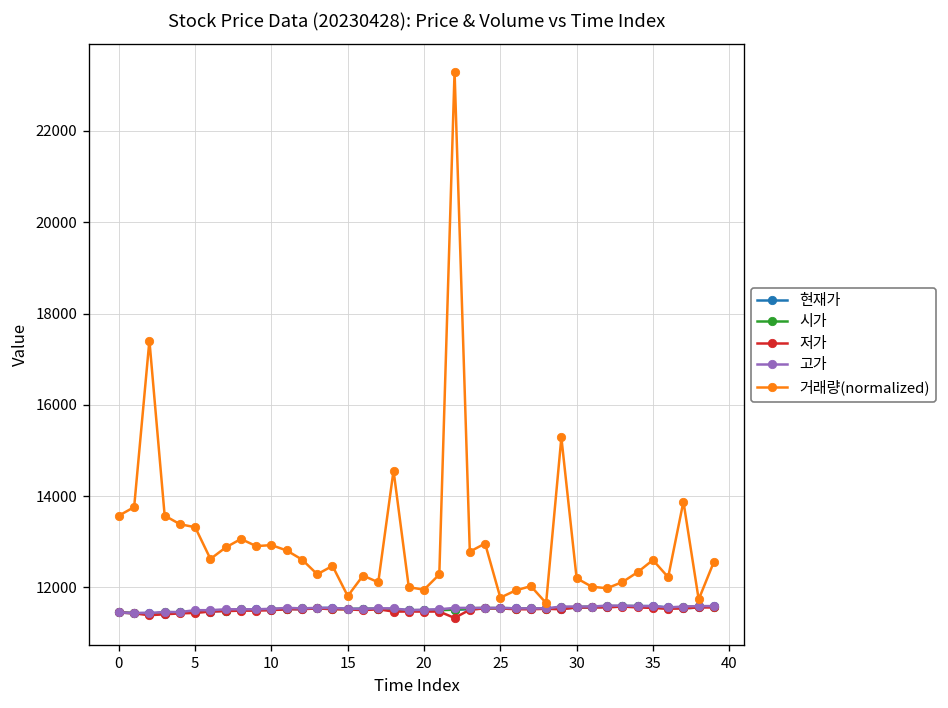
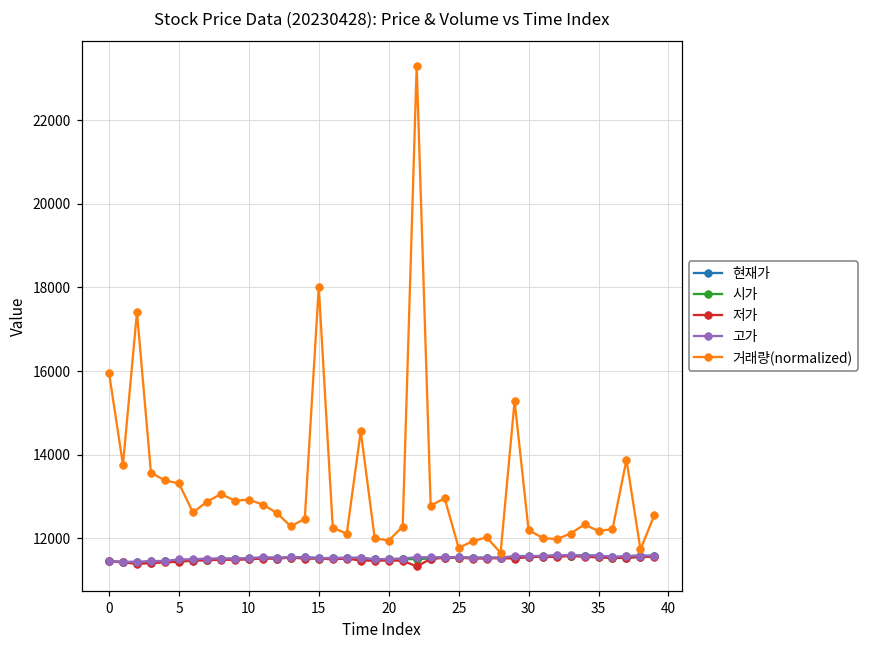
거래량(normalized), 0: 13600 -> 16000
거래량(normalized), 15: 11800 -> 18000
거래량(normalized), 35: 12600 -> 12200
